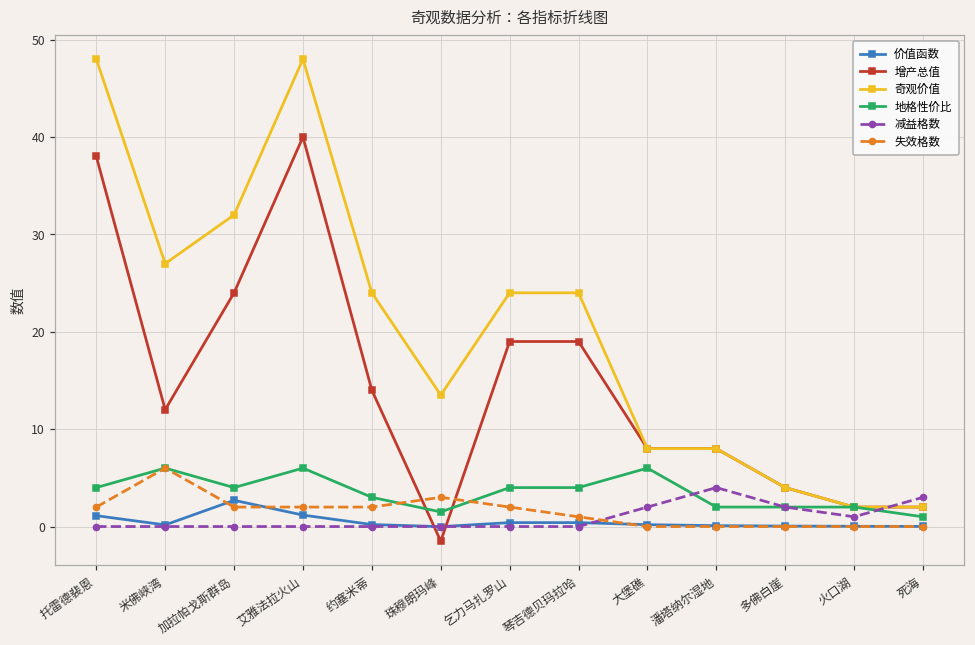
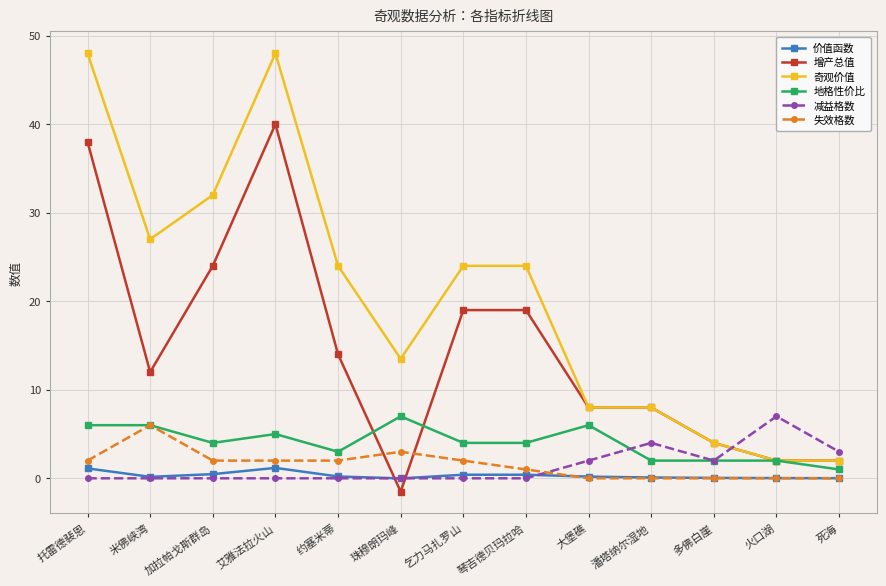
地格性价比, 托雷德裴恩: 4 -> 6
价值函数, 加拉帕戈斯群岛: 3 -> 0
地格性价比, 艾雅法拉火山: 6 -> 5
地格性价比, 珠穆朗玛峰: 2 -> 7
减益格数, 火口湖: 1 -> 7
